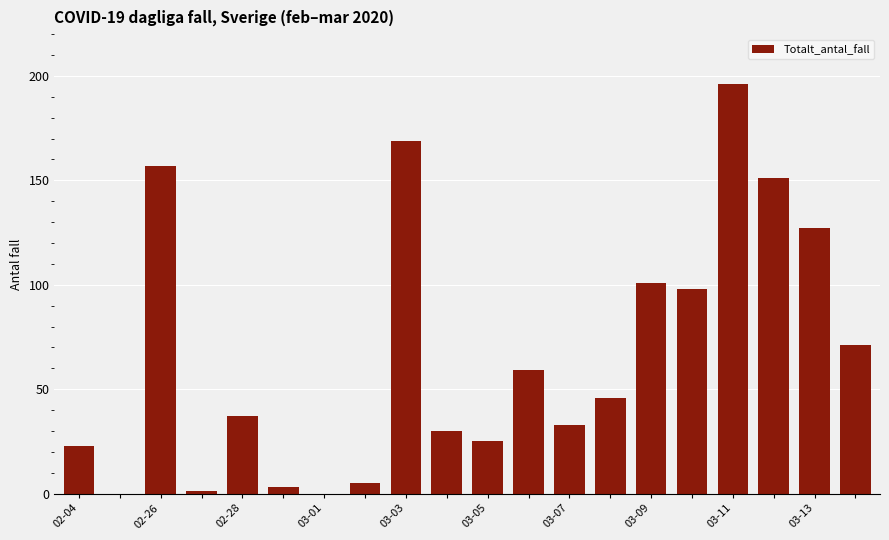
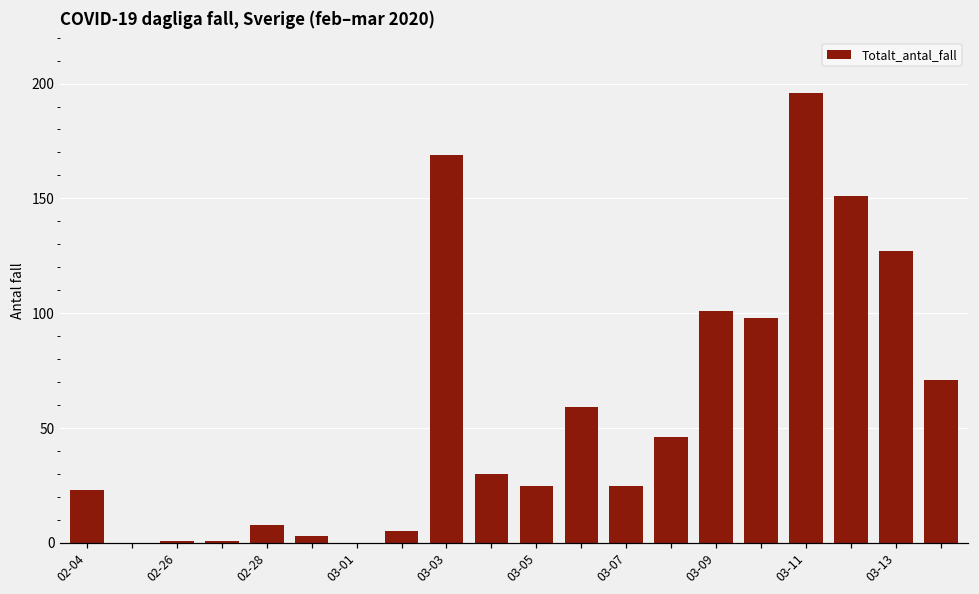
02-26: 157 -> 1
02-28: 37 -> 8
03-07: 33 -> 25
